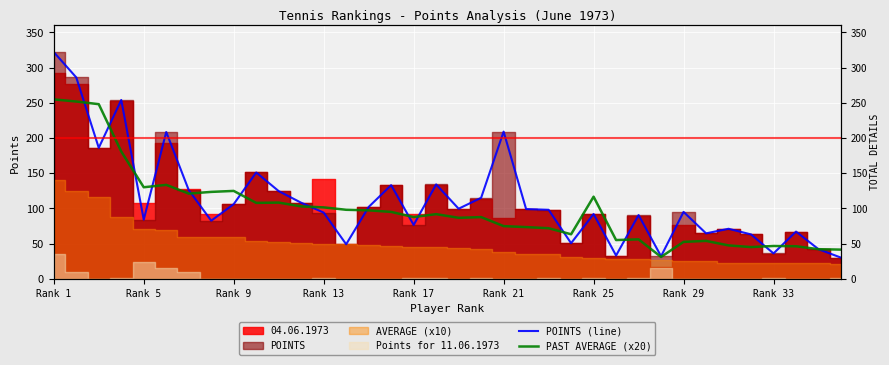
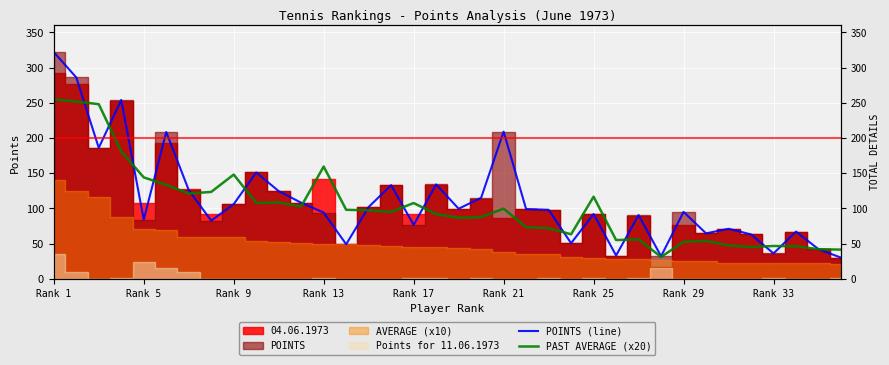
PAST AVERAGE (x20), Rank 5: 130 -> 140
PAST AVERAGE (x20), Rank 9: 120 -> 150
PAST AVERAGE (x20), Rank 13: 100 -> 160
PAST AVERAGE (x20), Rank 17: 90 -> 110
PAST AVERAGE (x20), Rank 21: 70 -> 100
